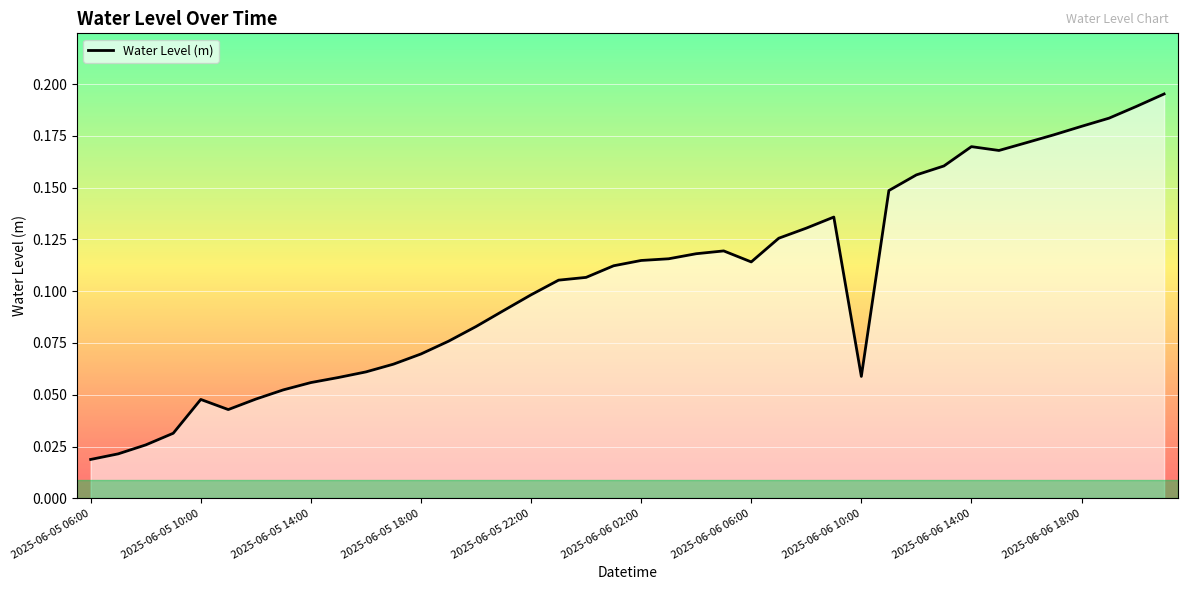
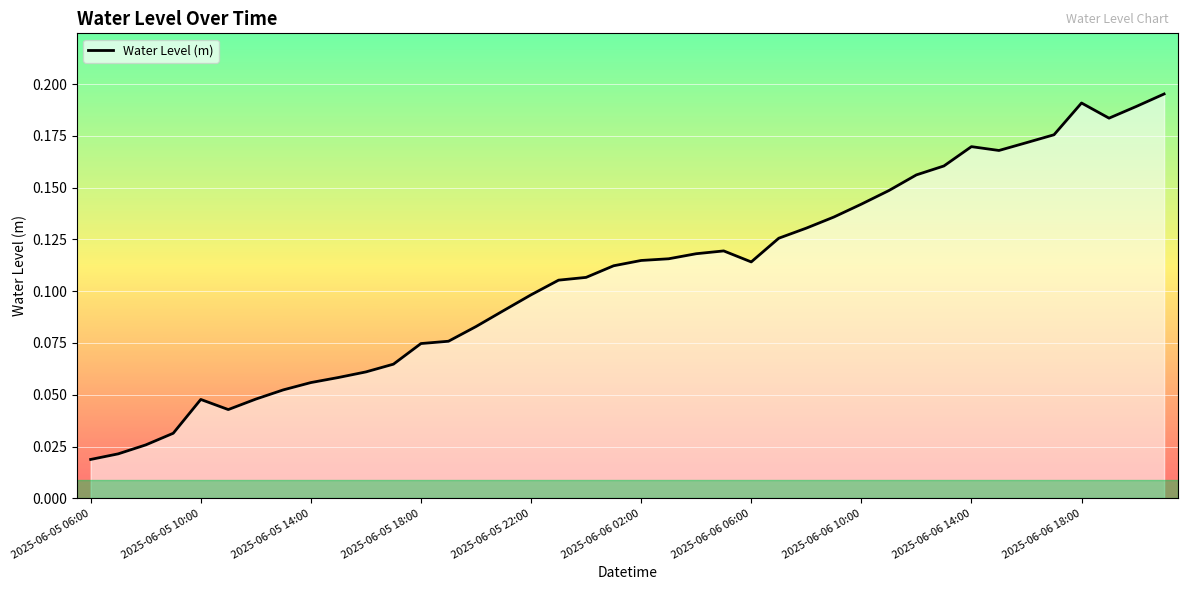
2025-06-05 18:00: 0.070 -> 0.075
2025-06-06 10:00: 0.059 -> 0.142
2025-06-06 18:00: 0.180 -> 0.191
